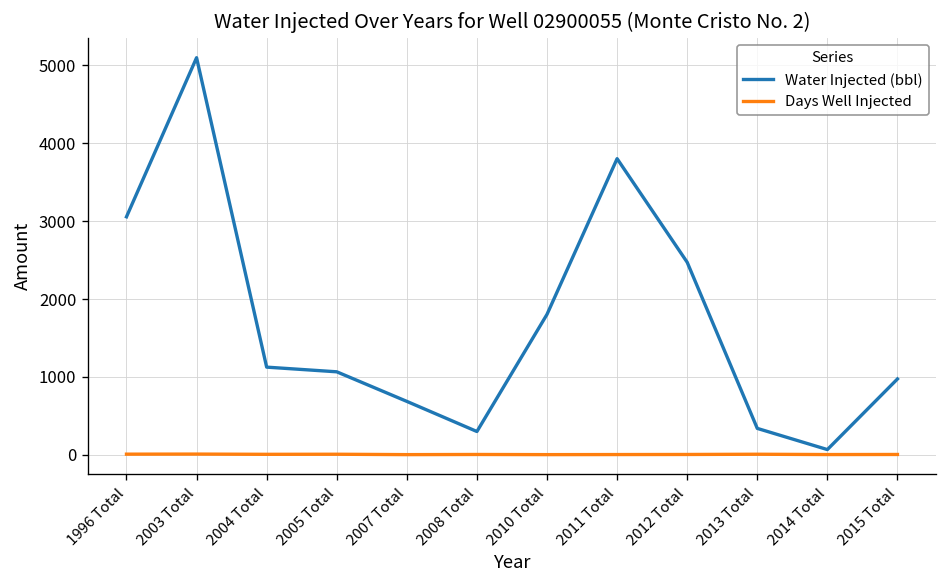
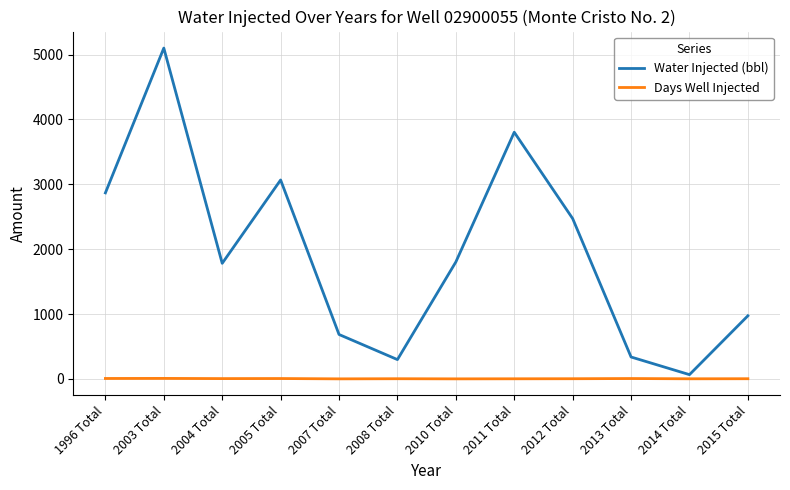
Water Injected (bbl), 1996 Total: 3100 -> 2900
Water Injected (bbl), 2004 Total: 1100 -> 1800
Water Injected (bbl), 2005 Total: 1100 -> 3100
